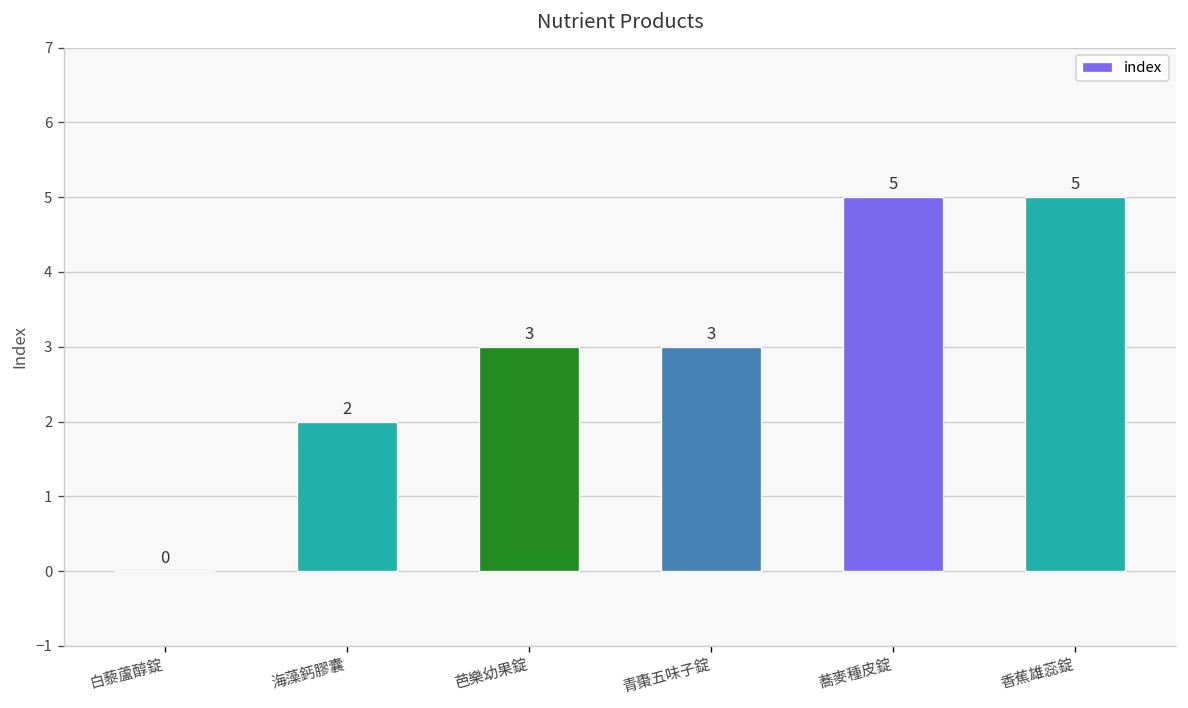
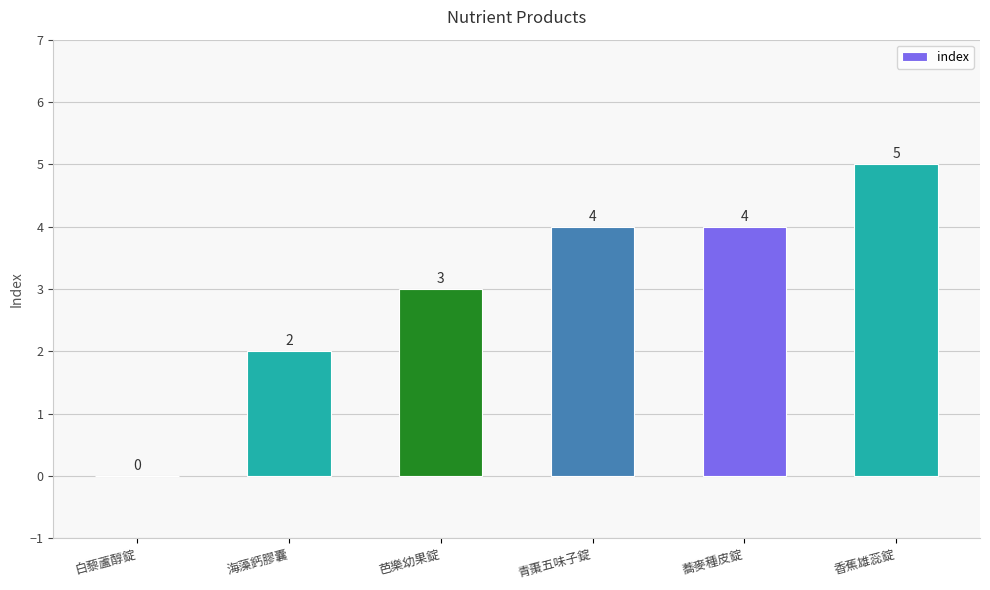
青棗五味子錠: 3 -> 4
蕎麥種皮錠: 5 -> 4
